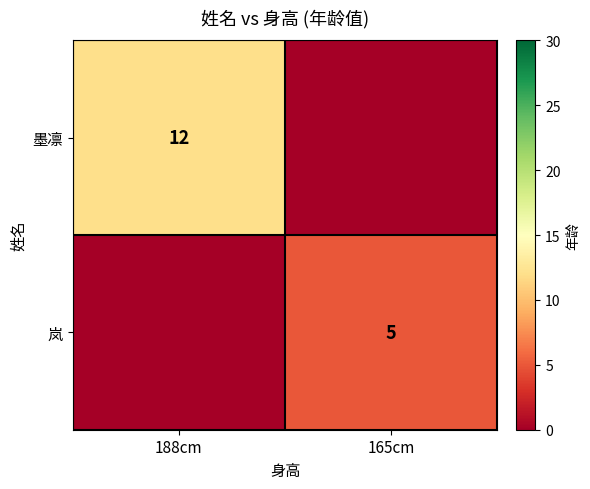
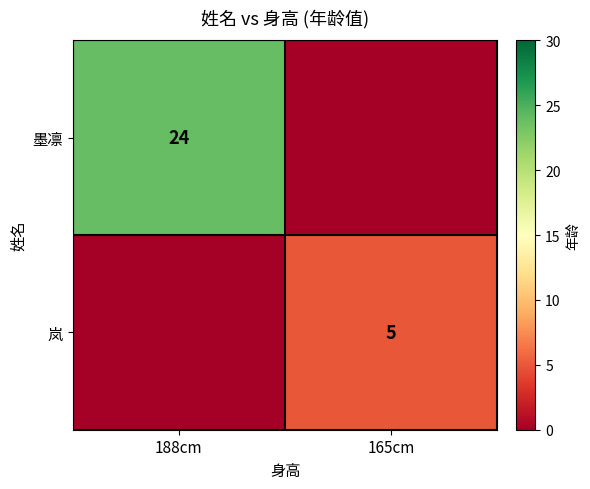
墨凛, 188cm: 12 -> 24
